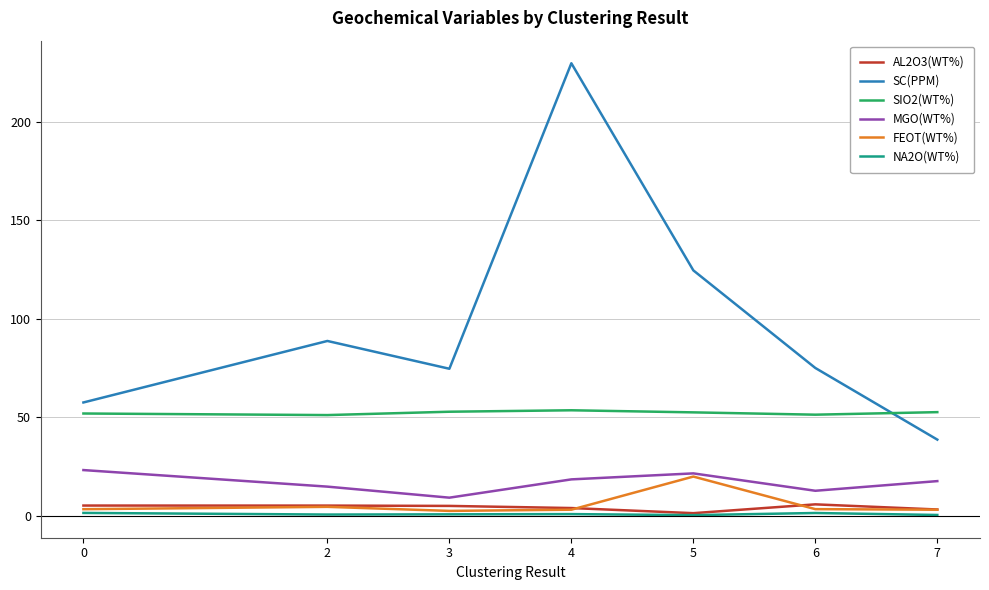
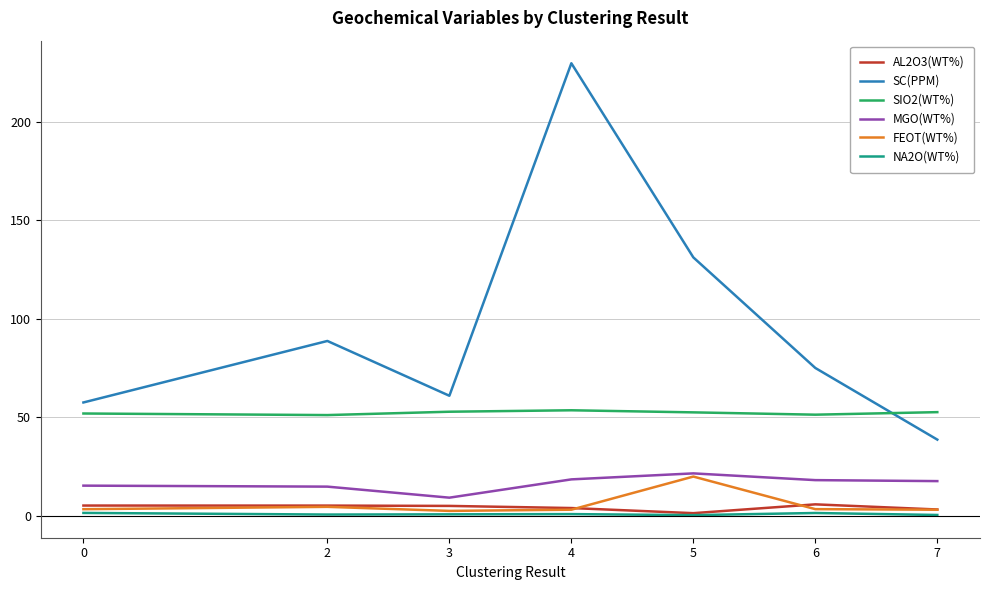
MGO(WT%), 0: 23 -> 15
SC(PPM), 3: 75 -> 61
SC(PPM), 5: 125 -> 131
MGO(WT%), 6: 13 -> 18
